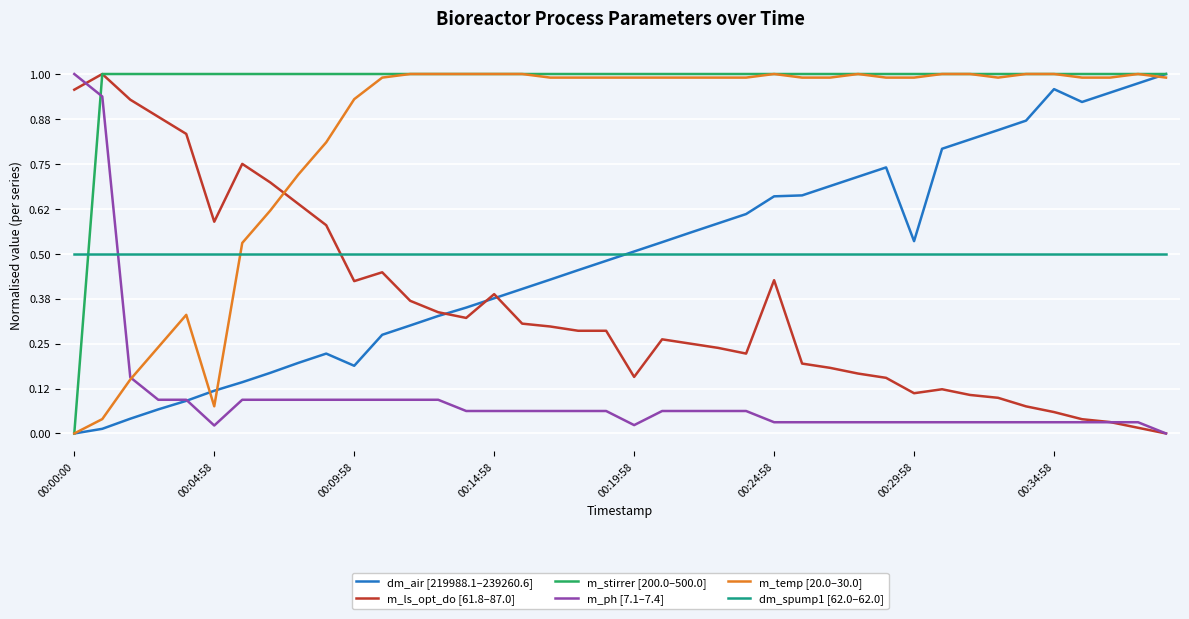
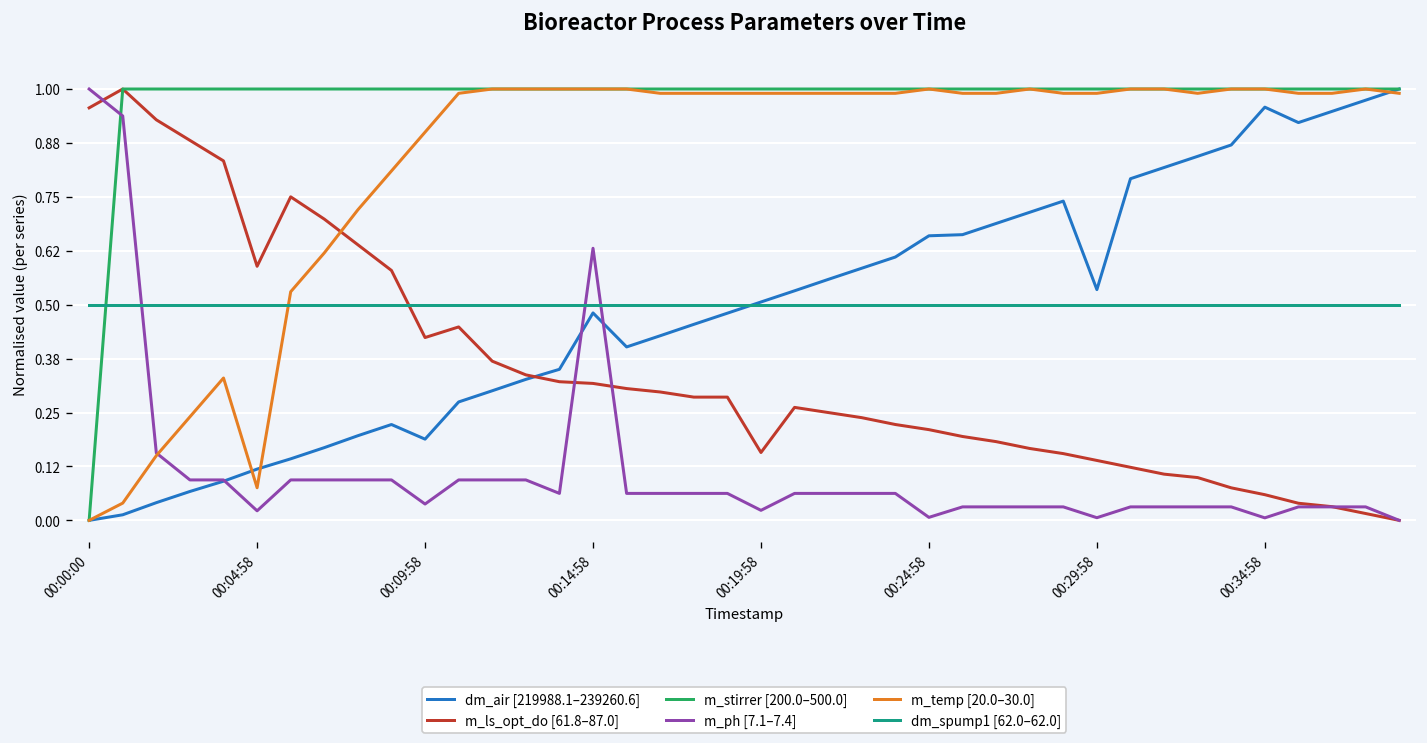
m_ph [7.1–7.4], 00:09:58: 0.09 -> 0.04
m_temp [20.0–30.0], 00:09:58: 0.93 -> 0.90
dm_air [219988.1–239260.6], 00:14:58: 0.38 -> 0.48
m_ls_opt_do [61.8–87.0], 00:14:58: 0.39 -> 0.32
m_ph [7.1–7.4], 00:14:58: 0.06 -> 0.63
m_ls_opt_do [61.8–87.0], 00:24:58: 0.43 -> 0.21
m_ph [7.1–7.4], 00:24:58: 0.03 -> 0.01
m_ls_opt_do [61.8–87.0], 00:29:58: 0.11 -> 0.14
m_ph [7.1–7.4], 00:29:58: 0.03 -> 0.01
m_ph [7.1–7.4], 00:34:58: 0.03 -> 0.01
